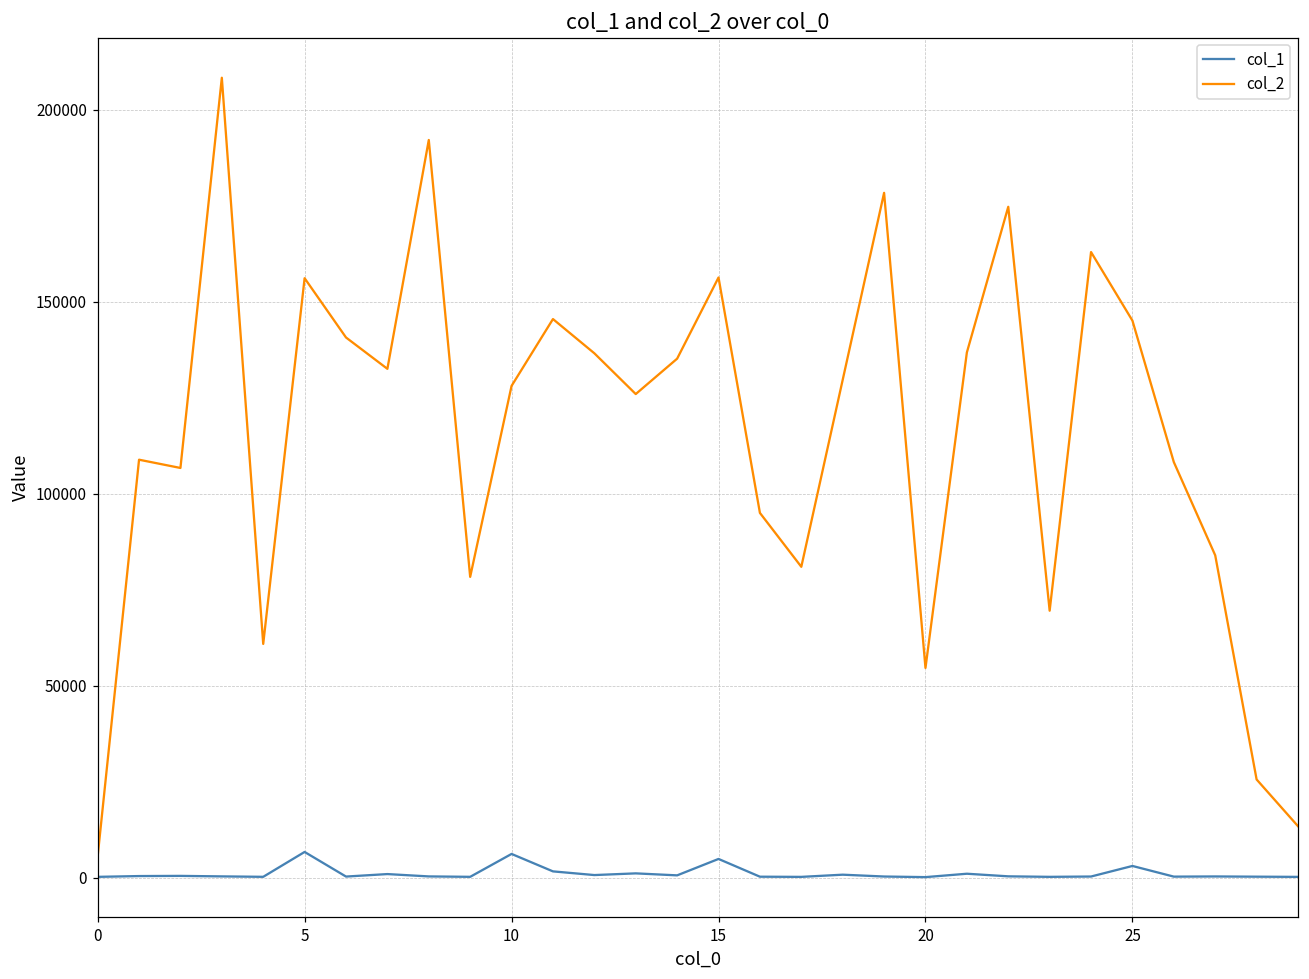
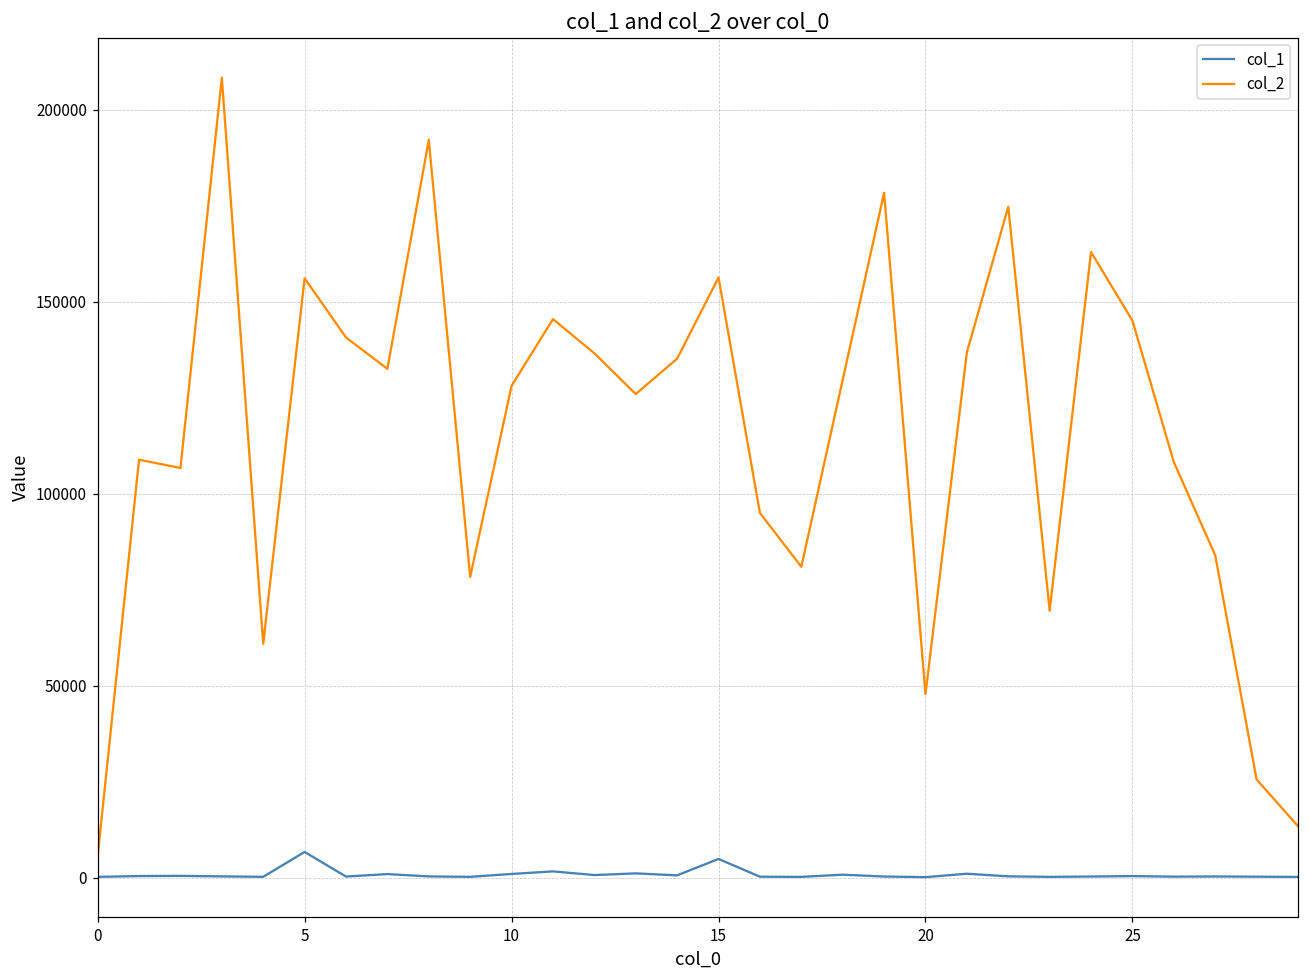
col_1, 10: 6000 -> 1000
col_2, 20: 55000 -> 48000
col_1, 25: 3000 -> 0
